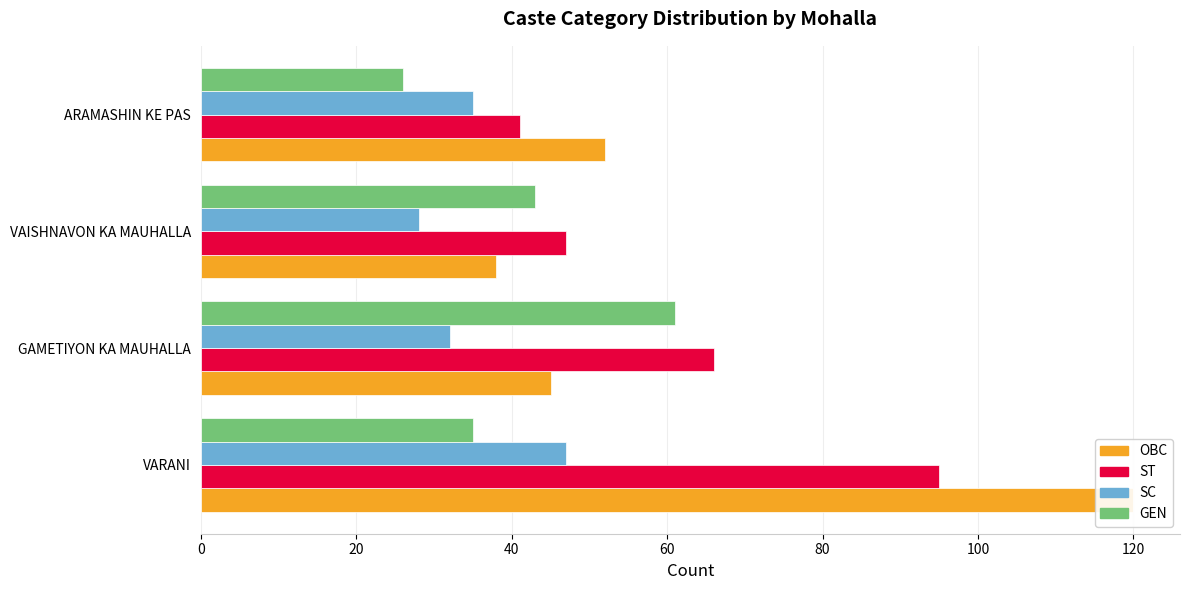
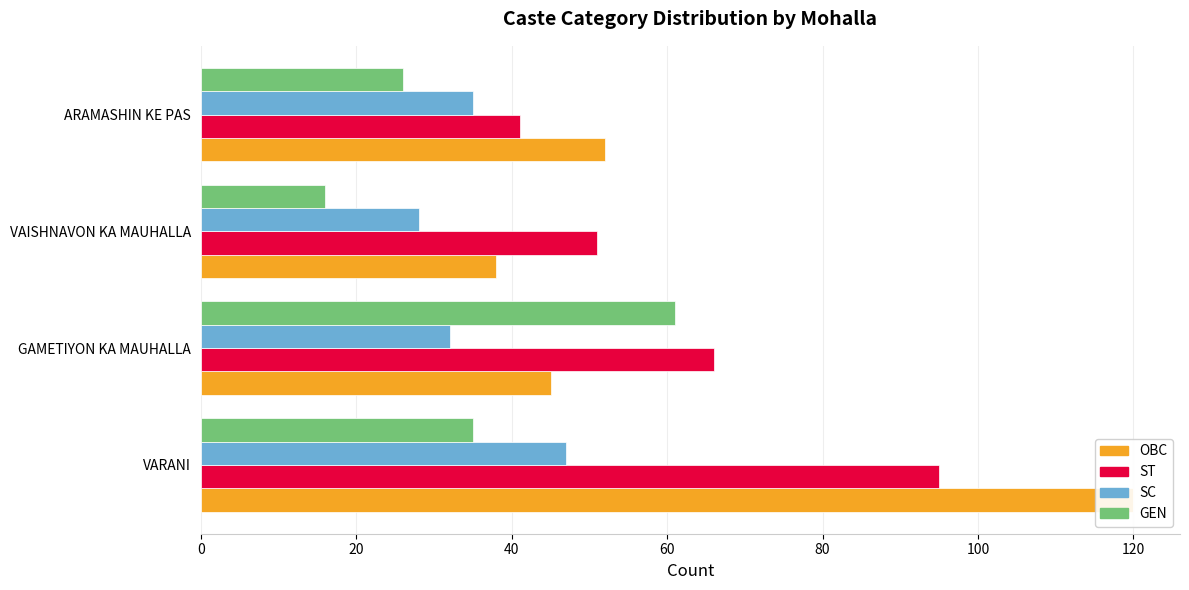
GEN, VAISHNAVON KA MAUHALLA: 43 -> 16
ST, VAISHNAVON KA MAUHALLA: 47 -> 51
